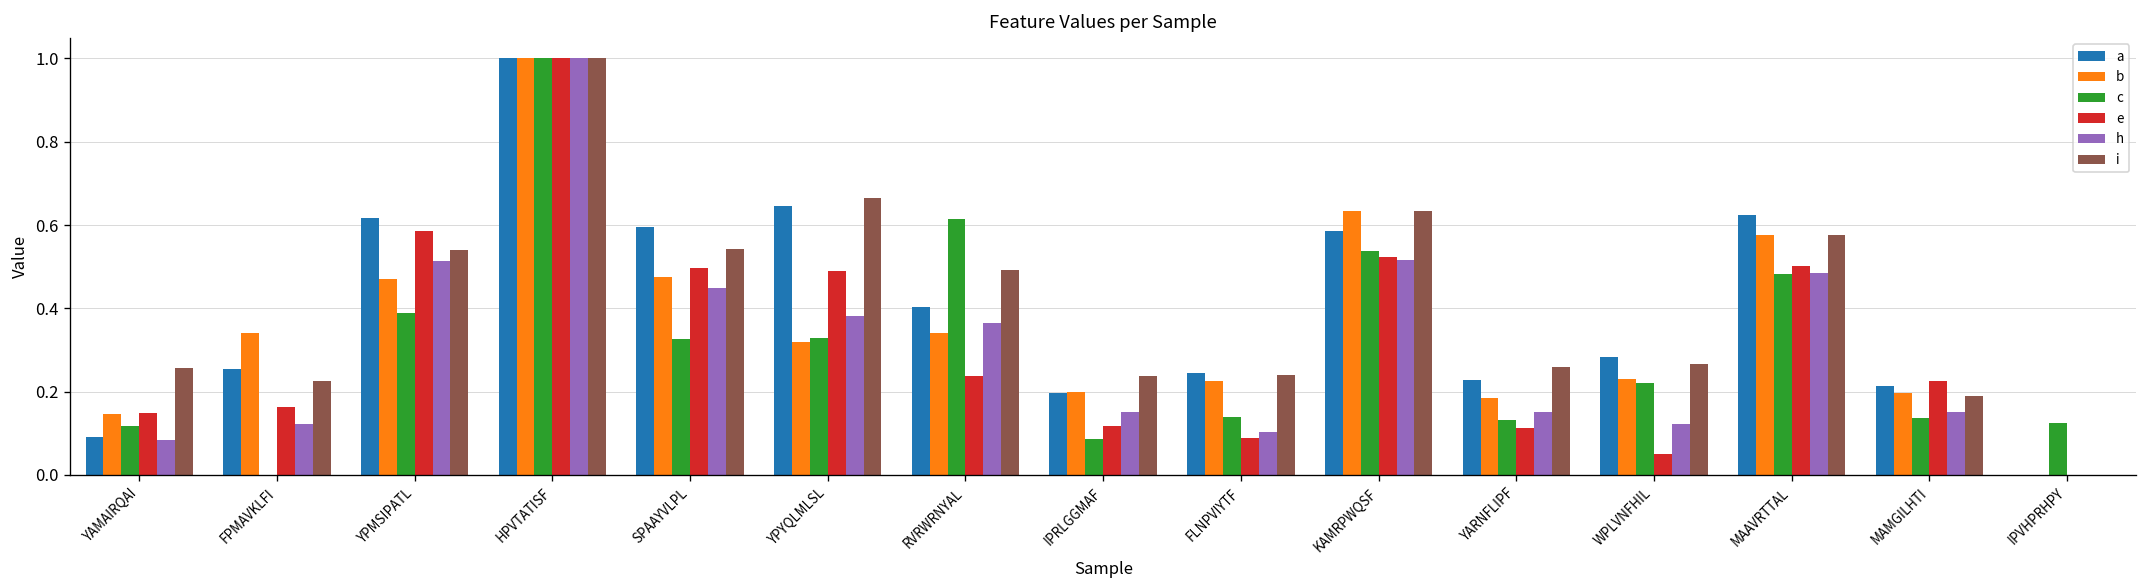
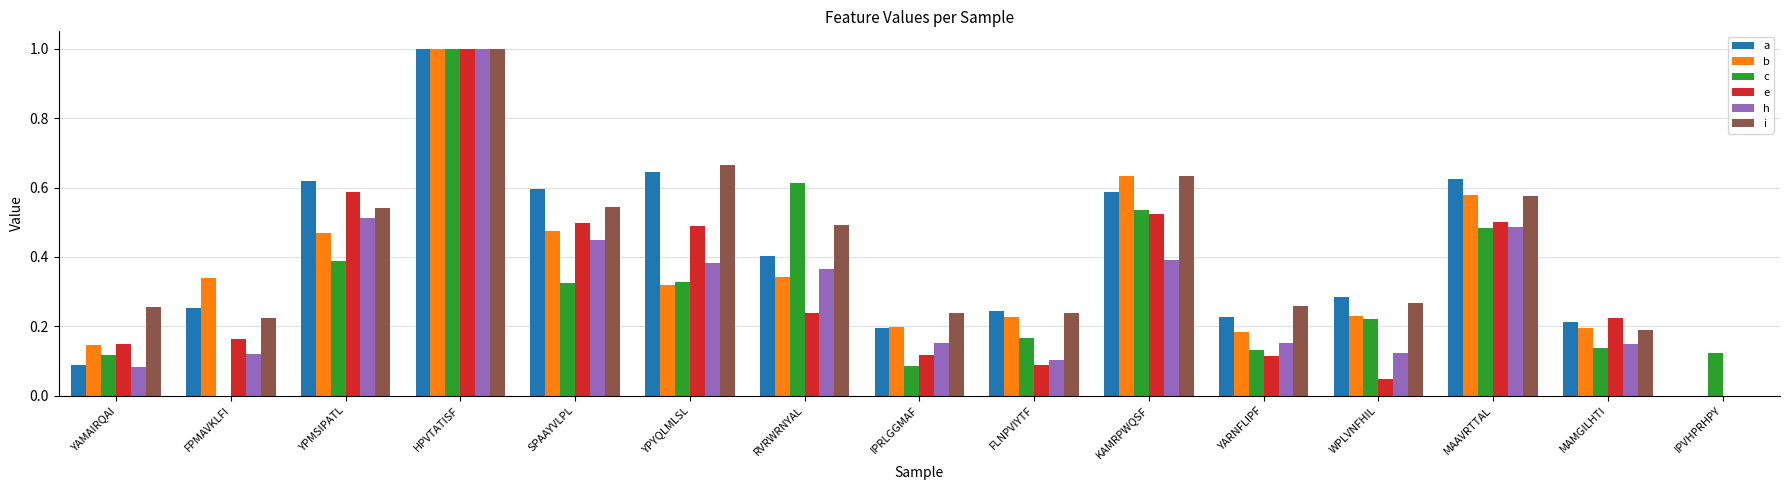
c, FLNPVIYTF: 0.14 -> 0.16
h, KAMRPWQSF: 0.52 -> 0.39
